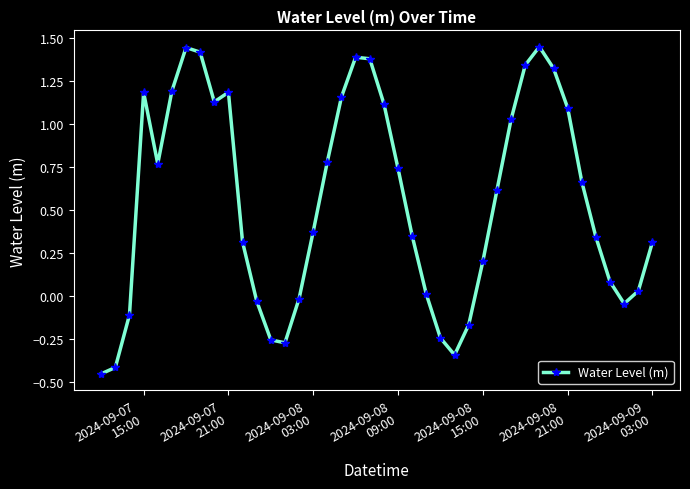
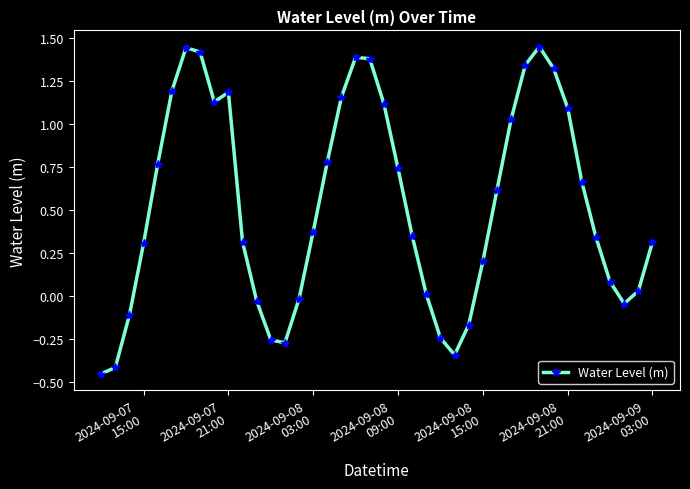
2024-09-07 15:00: 1.19 -> 0.31
